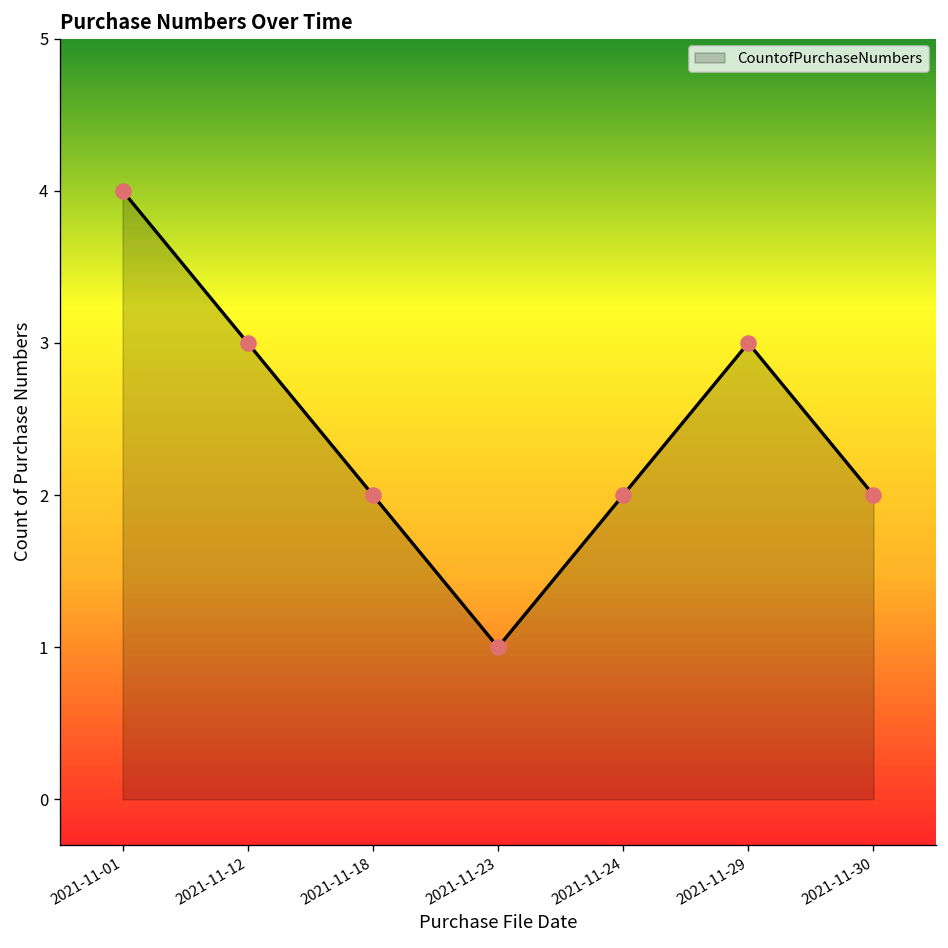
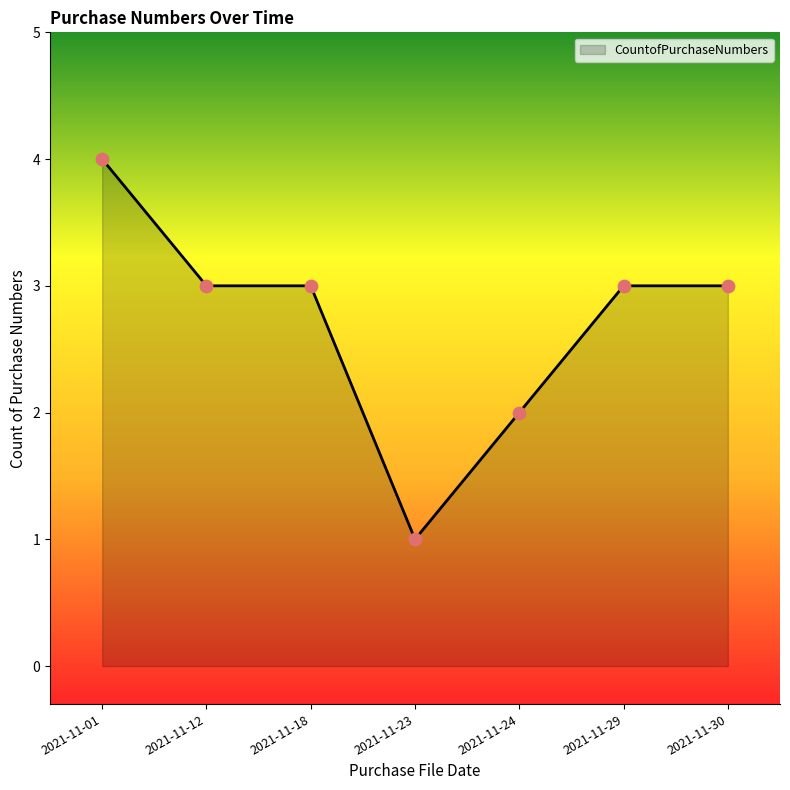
2021-11-18: 2 -> 3
2021-11-30: 2 -> 3
